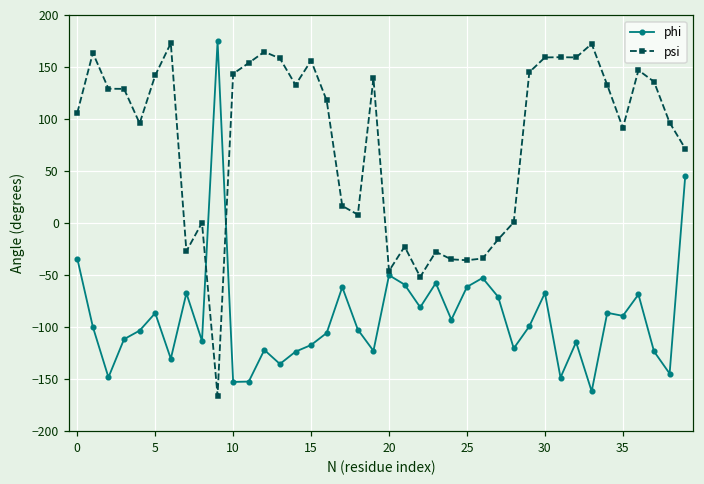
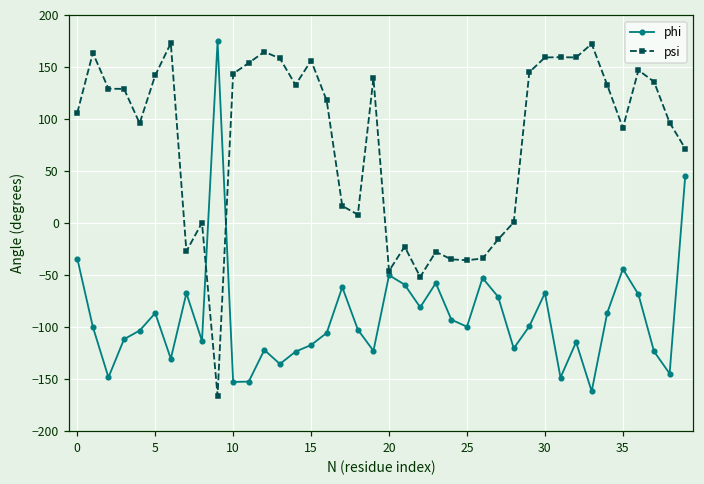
phi, 25: -60 -> -100
phi, 35: -90 -> -40
